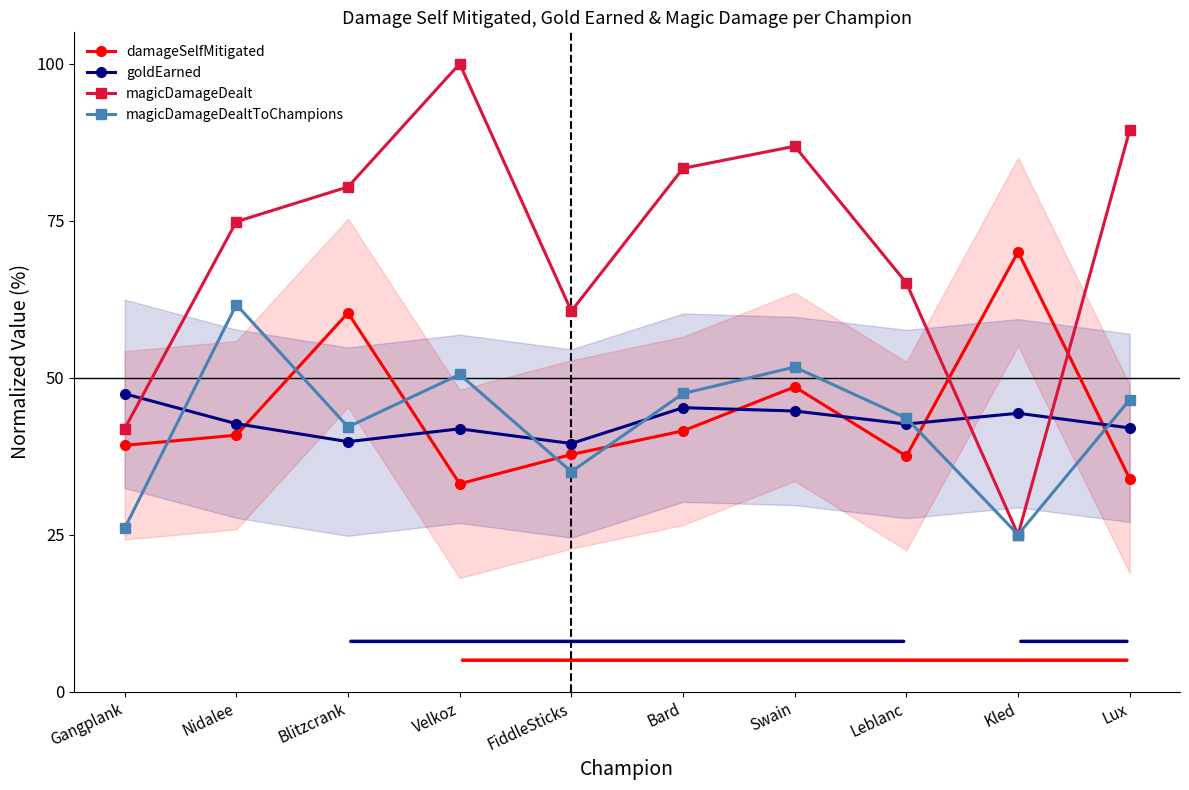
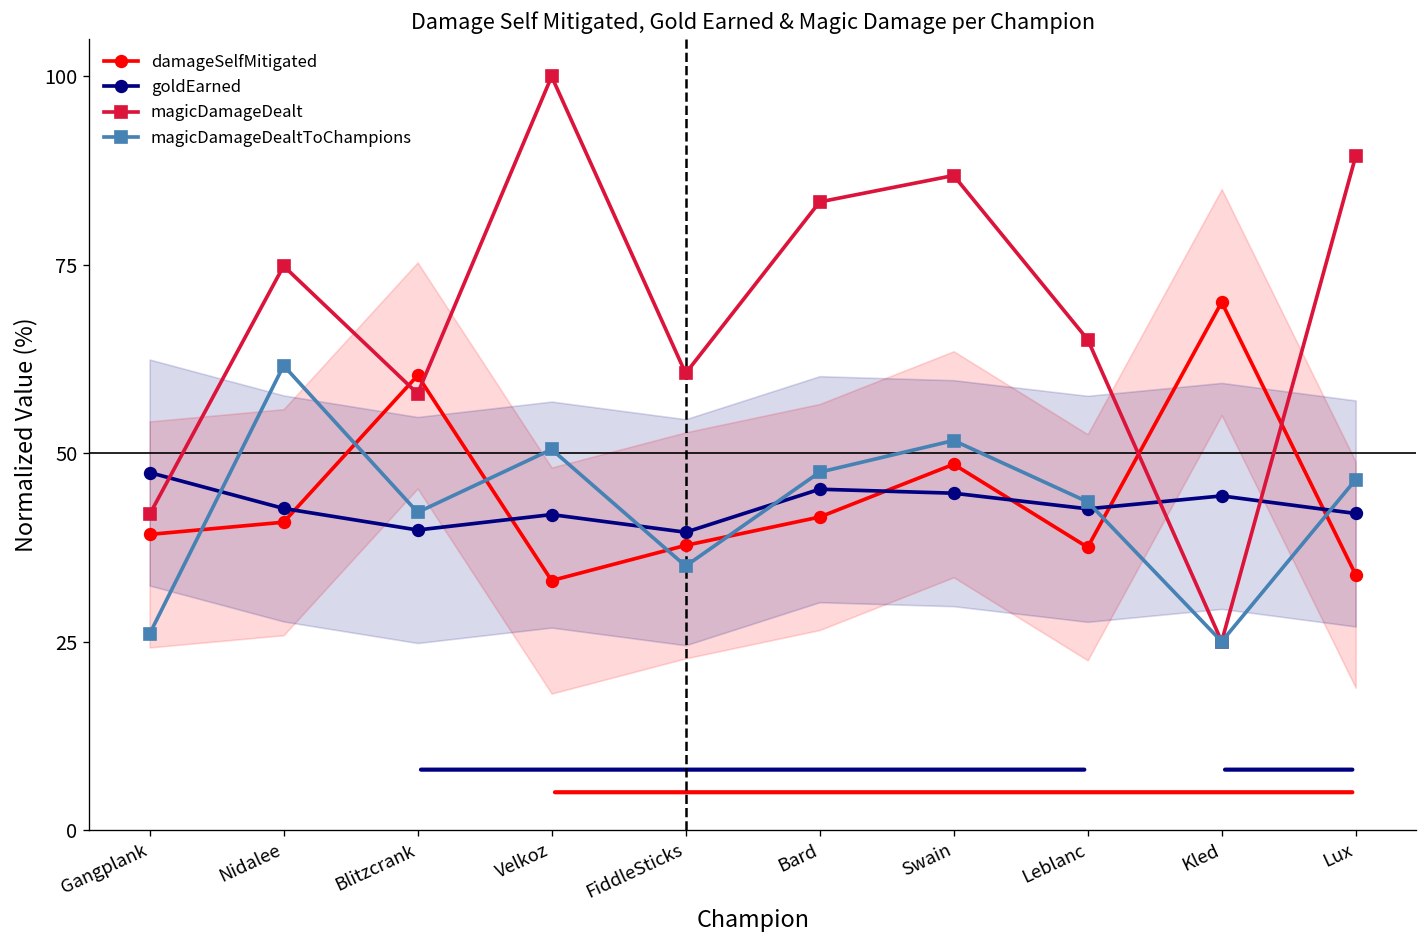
magicDamageDealt, Blitzcrank: 80 -> 58
